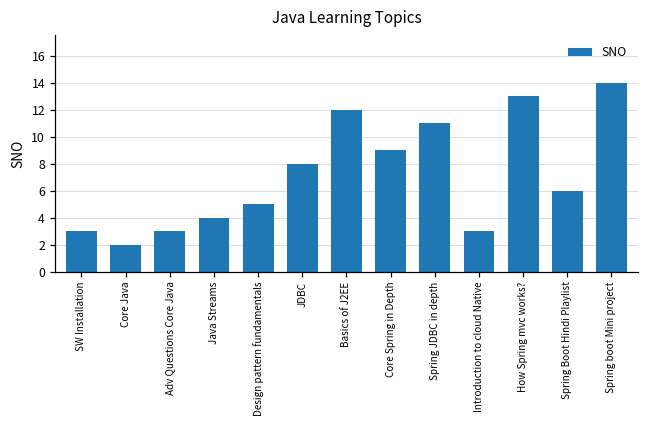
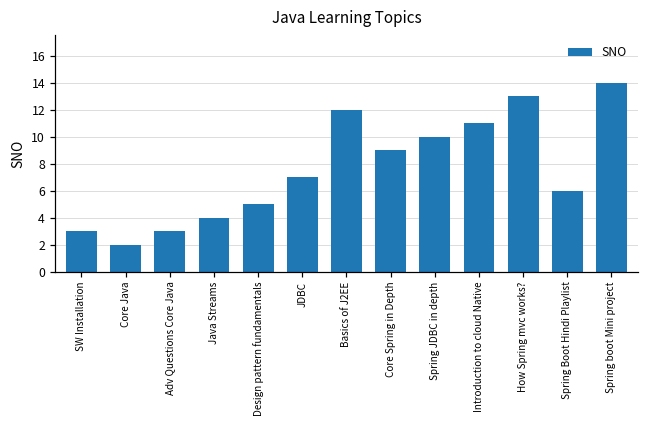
JDBC: 8 -> 7
Spring JDBC in depth: 11 -> 10
Introduction to cloud Native: 3 -> 11
